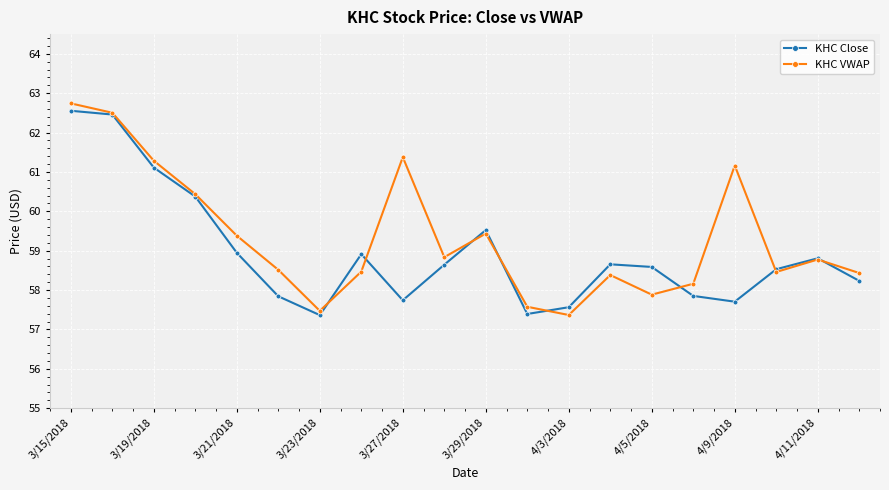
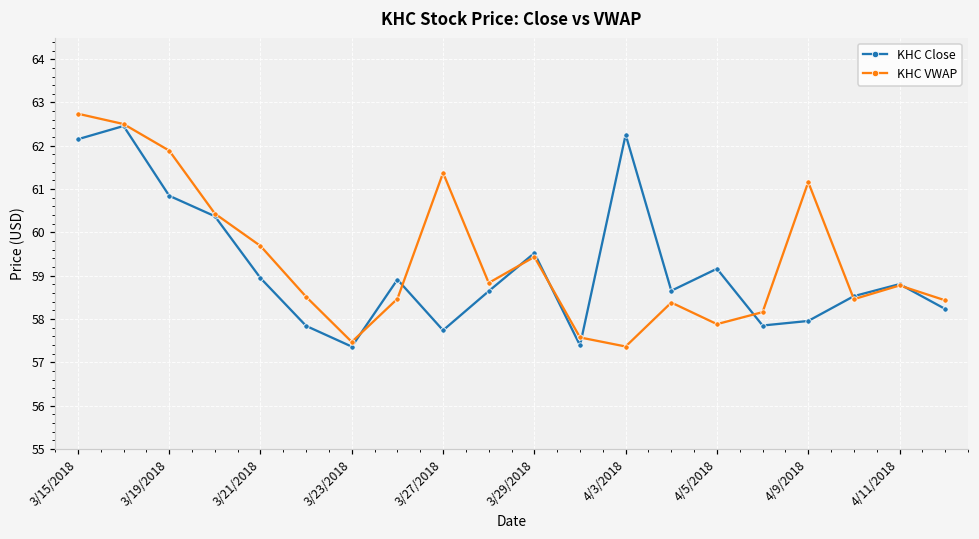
KHC Close, 3/15/2018: 62.6 -> 62.2
KHC Close, 3/19/2018: 61.1 -> 60.8
KHC VWAP, 3/19/2018: 61.3 -> 61.9
KHC VWAP, 3/21/2018: 59.4 -> 59.7
KHC Close, 4/3/2018: 57.6 -> 62.3
KHC Close, 4/5/2018: 58.6 -> 59.2
KHC Close, 4/9/2018: 57.7 -> 58.0
